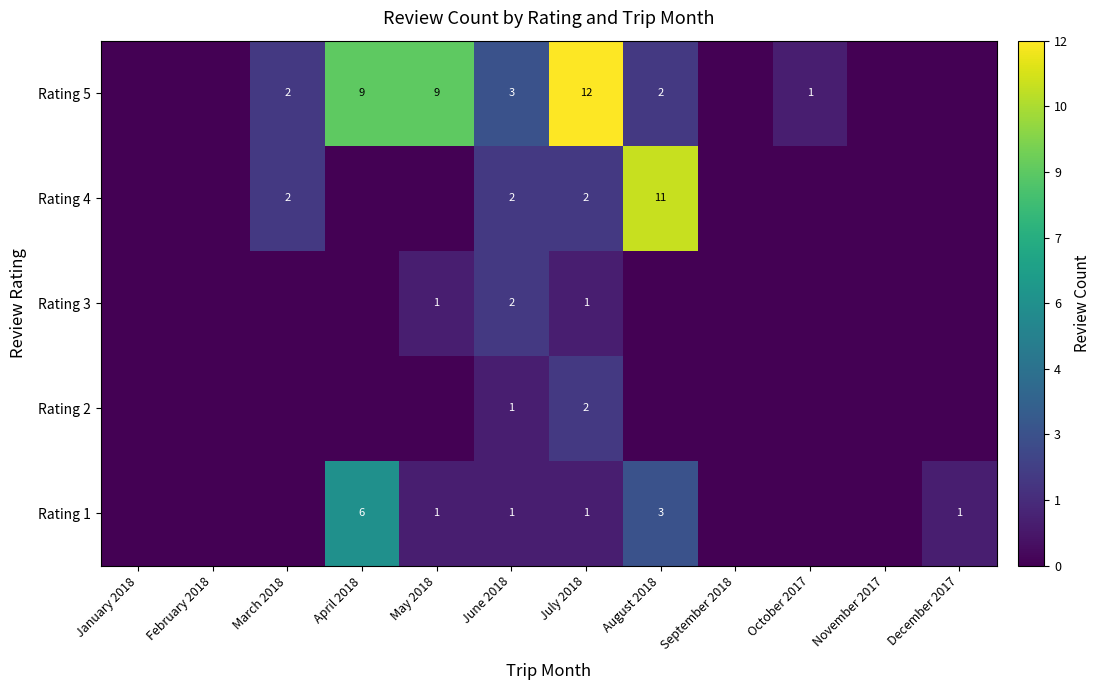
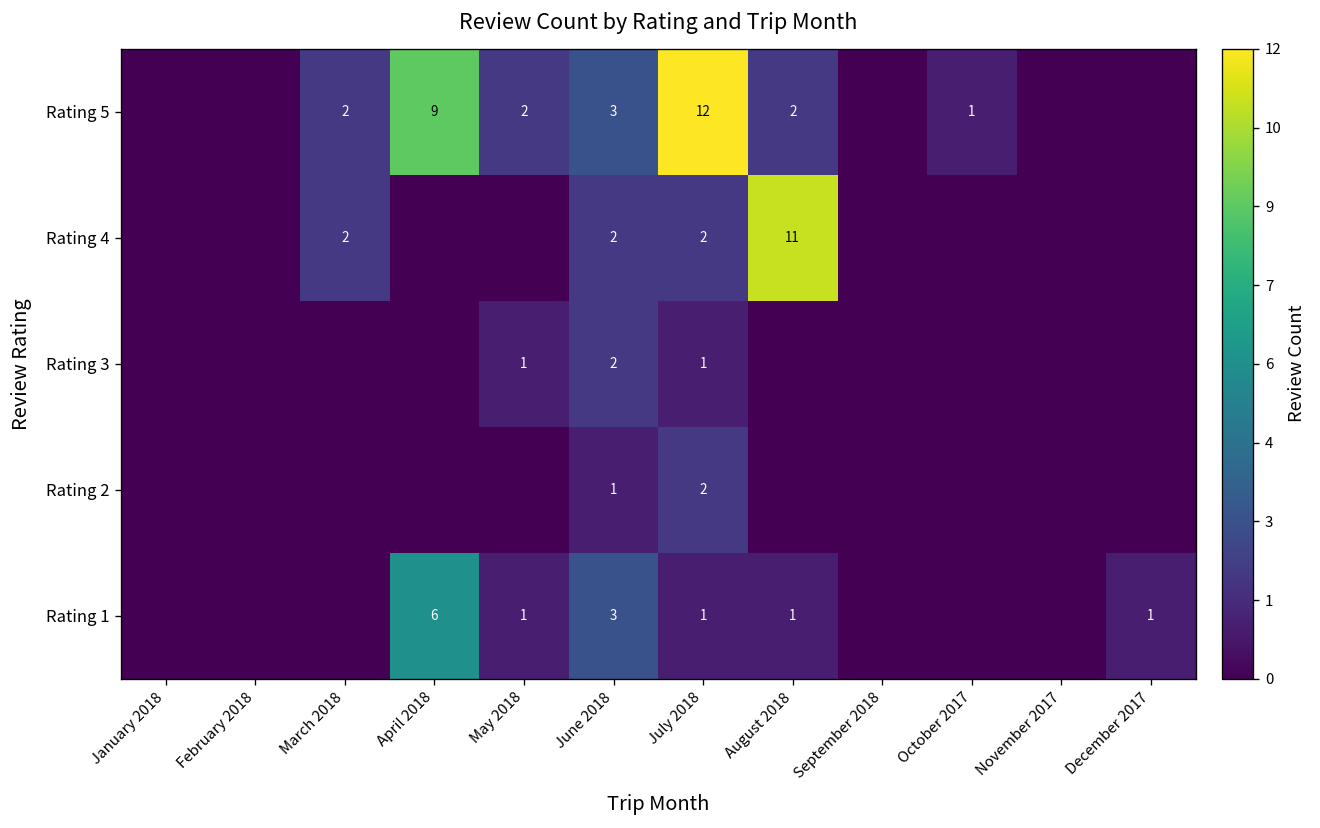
Rating 5, May 2018: 9 -> 2
Rating 1, June 2018: 1 -> 3
Rating 1, August 2018: 3 -> 1
